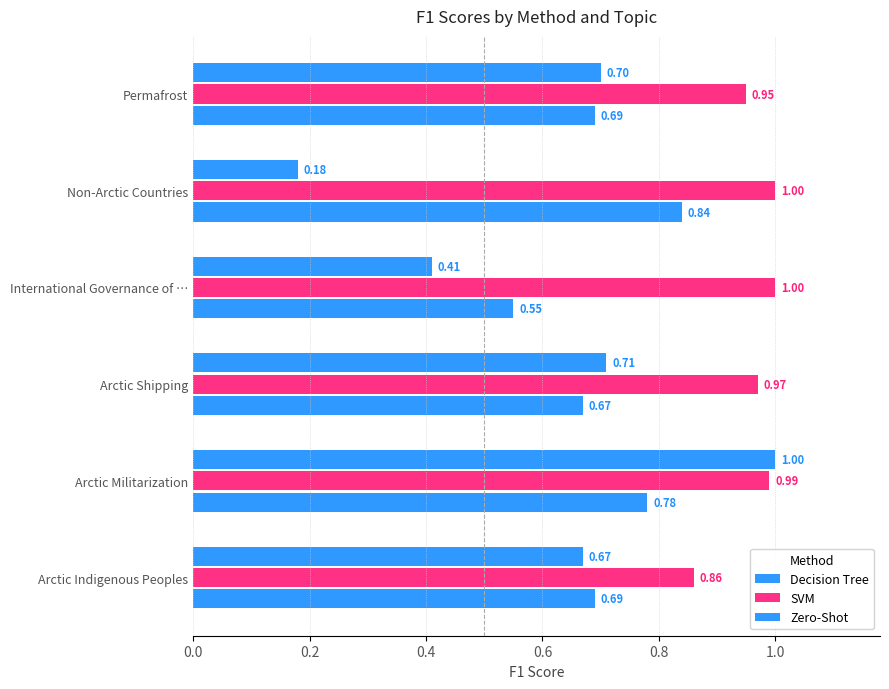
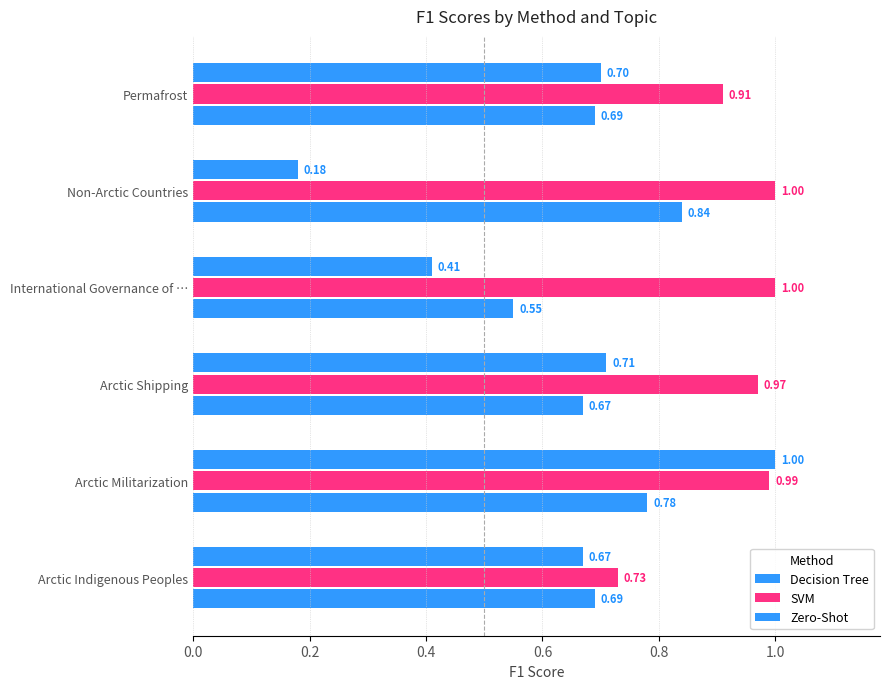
SVM, Permafrost: 0.95 -> 0.91
SVM, Arctic Indigenous Peoples: 0.86 -> 0.73
